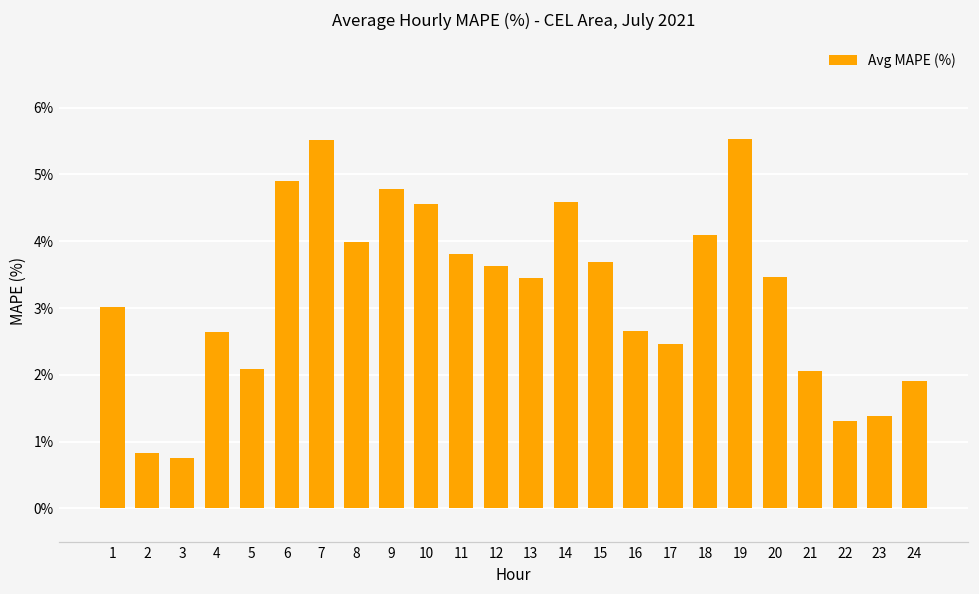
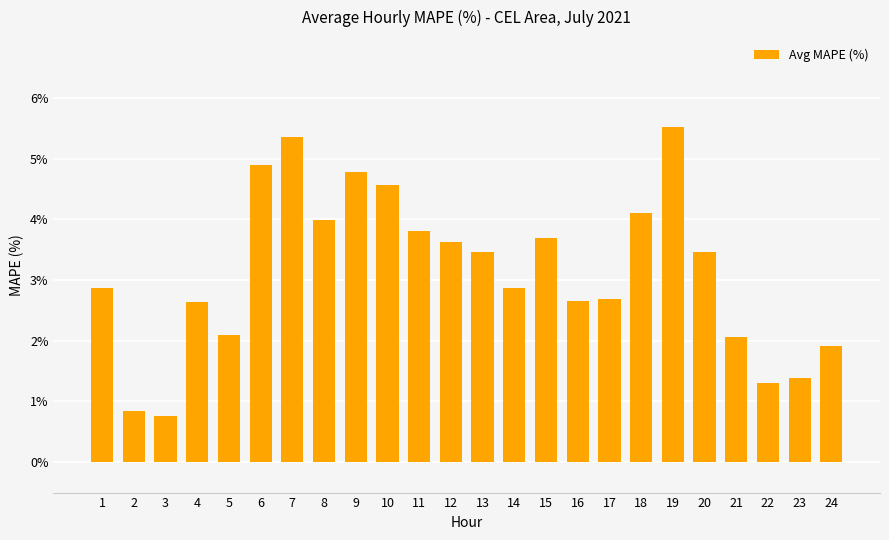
1: 3.0% -> 2.9%
7: 5.5% -> 5.4%
14: 4.6% -> 2.9%
17: 2.5% -> 2.7%
